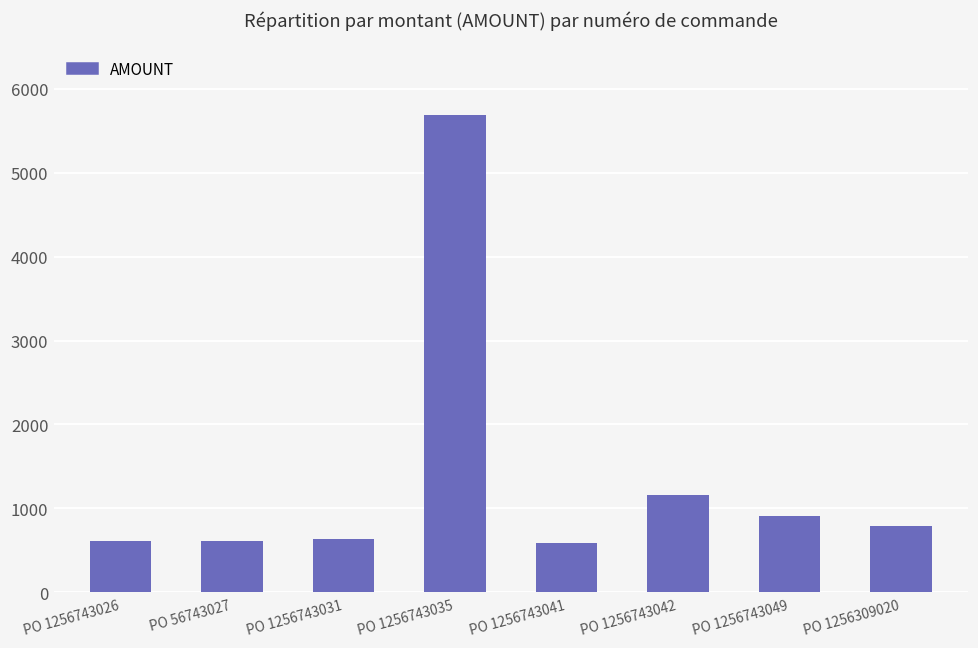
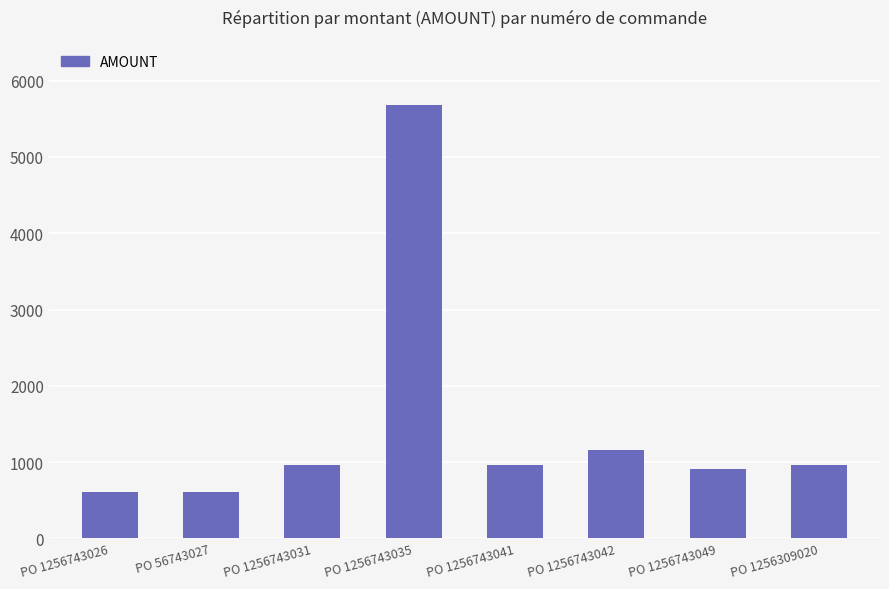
PO 1256743031: 600 -> 1000
PO 1256743041: 600 -> 1000
PO 1256309020: 800 -> 1000
